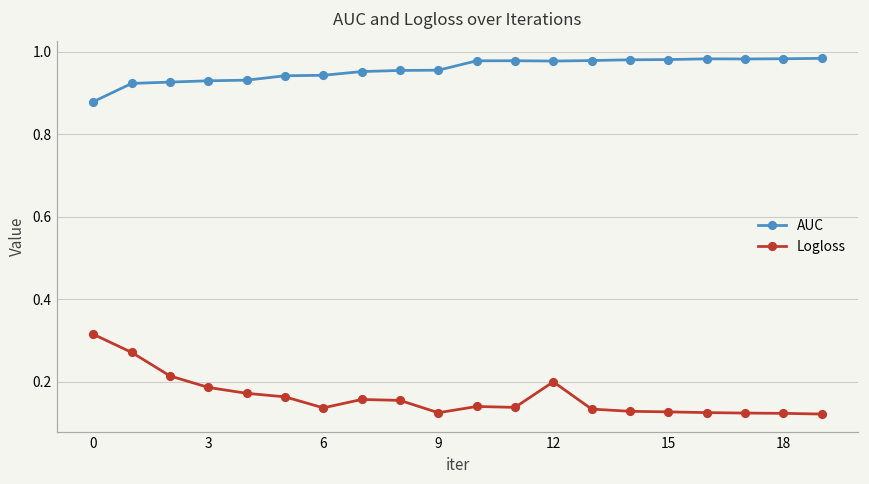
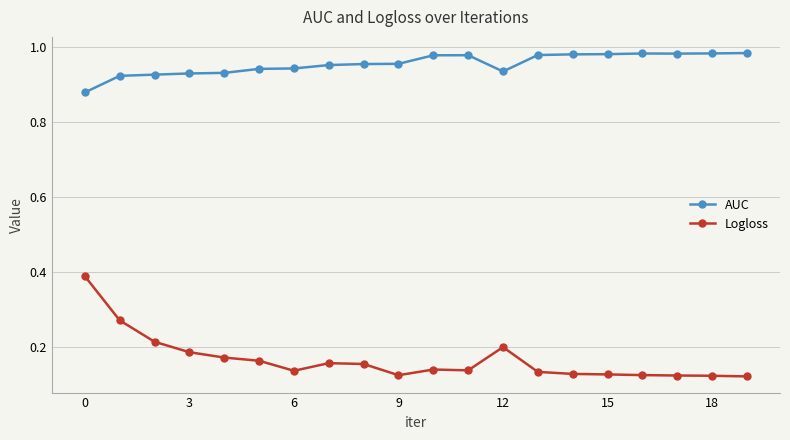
Logloss, 0: 0.32 -> 0.39
AUC, 12: 0.98 -> 0.93
